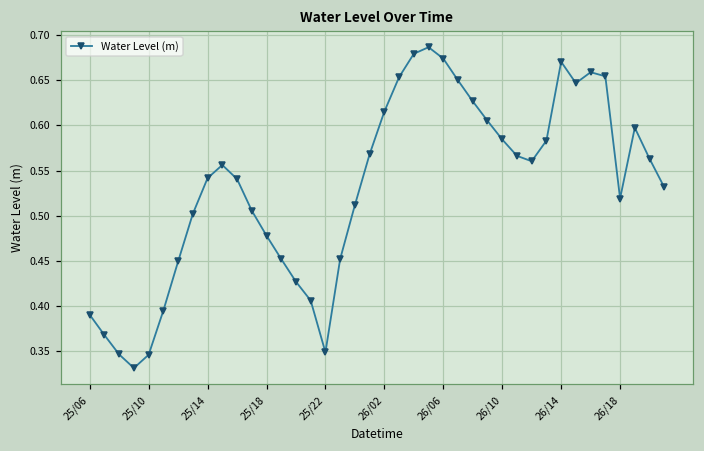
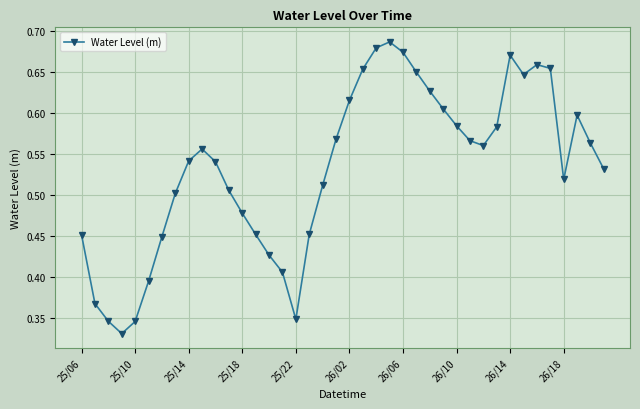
25/06: 0.39 -> 0.45
